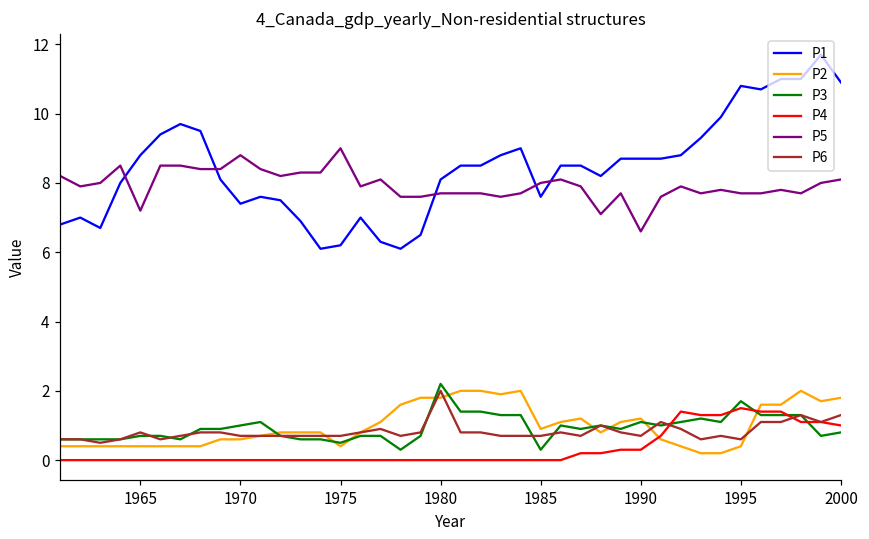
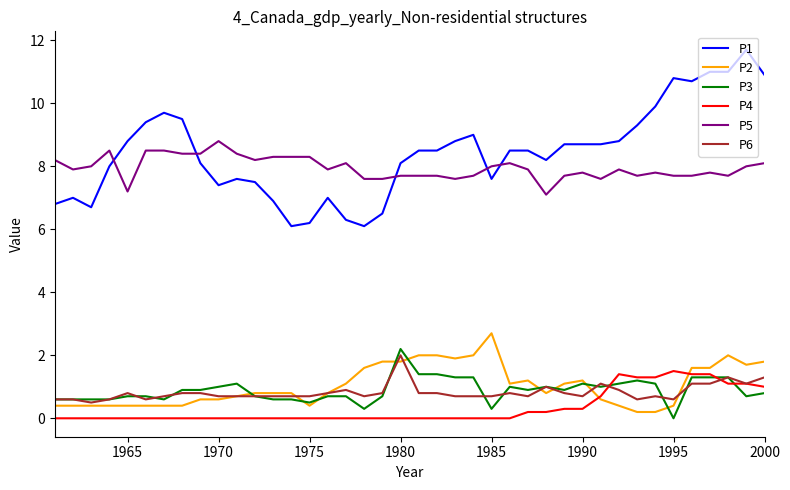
P5, 1975: 9.0 -> 8.3
P2, 1985: 0.9 -> 2.7
P5, 1990: 6.6 -> 7.8
P3, 1995: 1.7 -> 0.0
